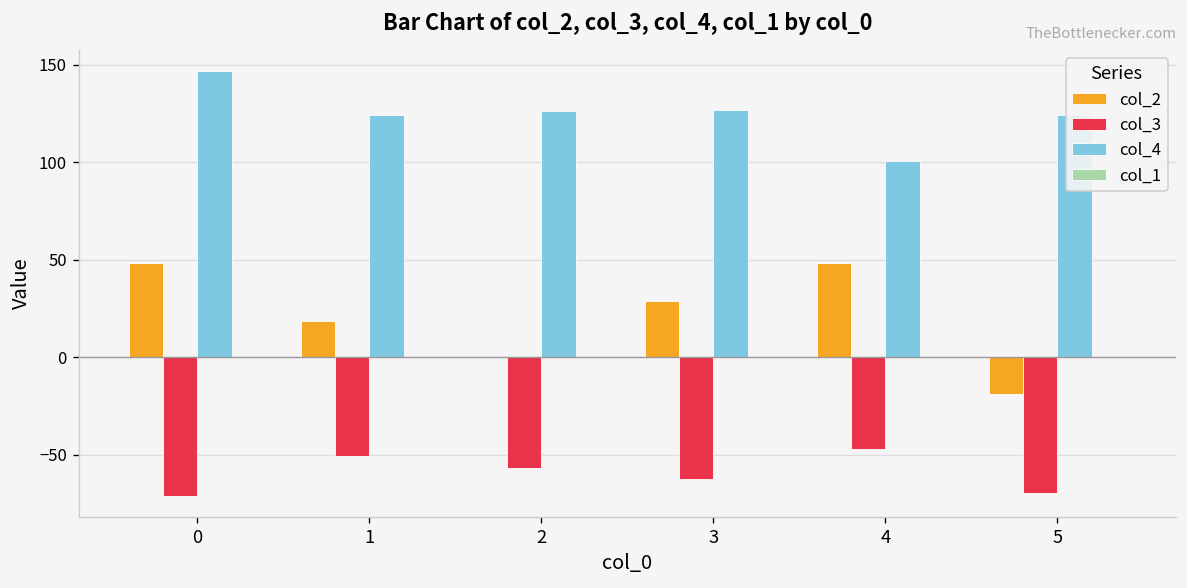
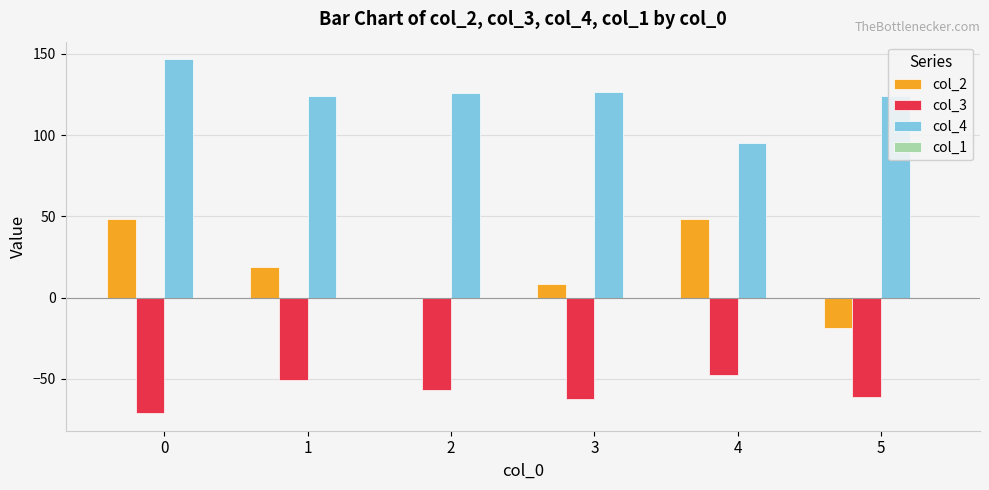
col_2, 3: 29 -> 9
col_4, 4: 101 -> 95
col_3, 5: -70 -> -61
